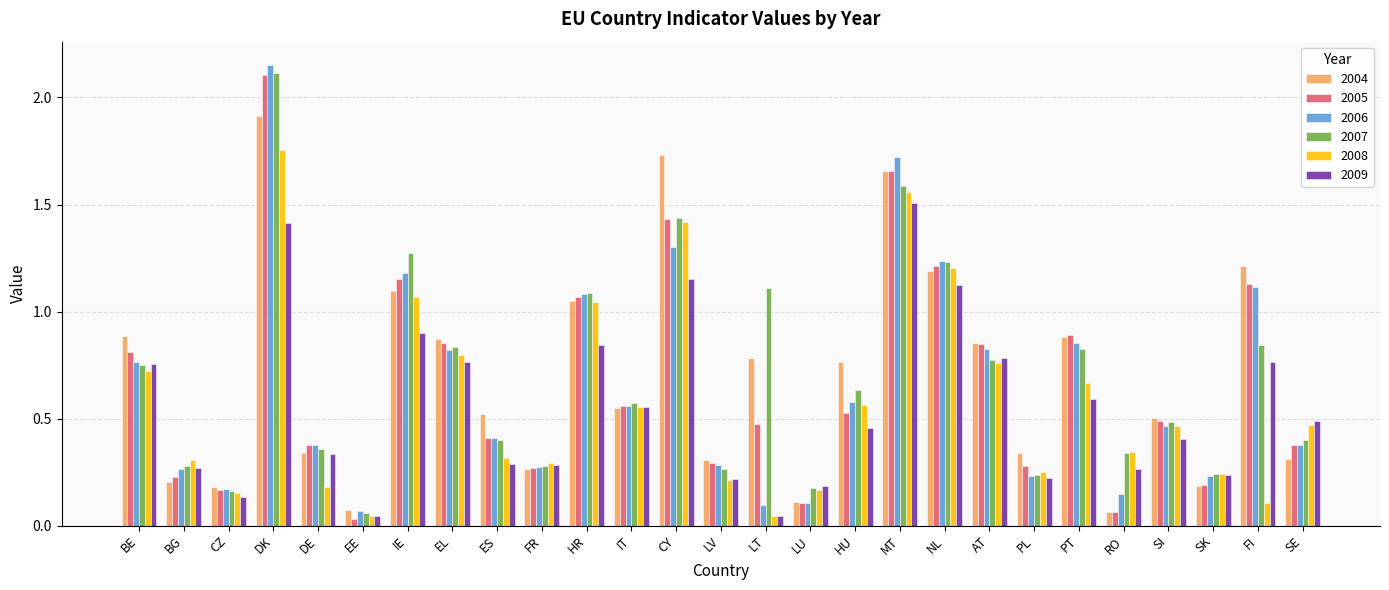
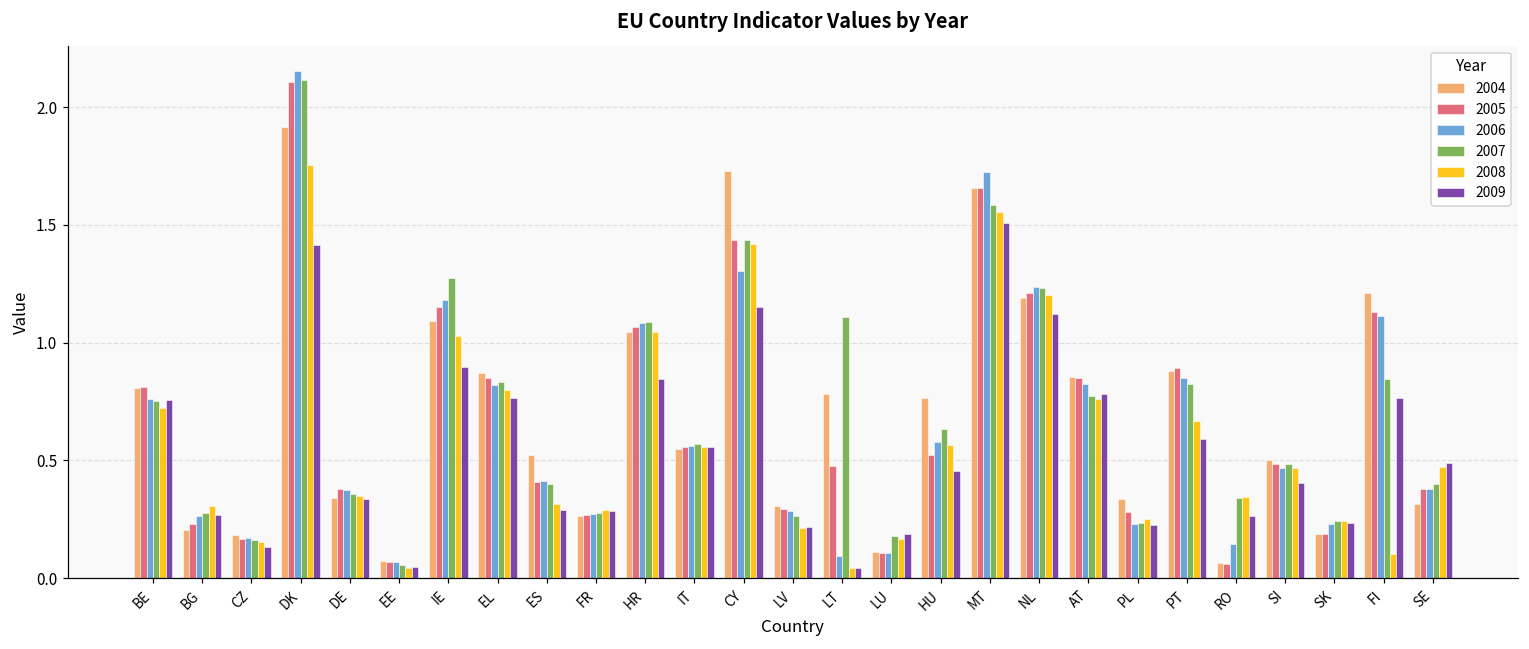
2004, BE: 0.89 -> 0.81
2008, DE: 0.18 -> 0.35
2005, EE: 0.03 -> 0.07
2008, IE: 1.07 -> 1.03
